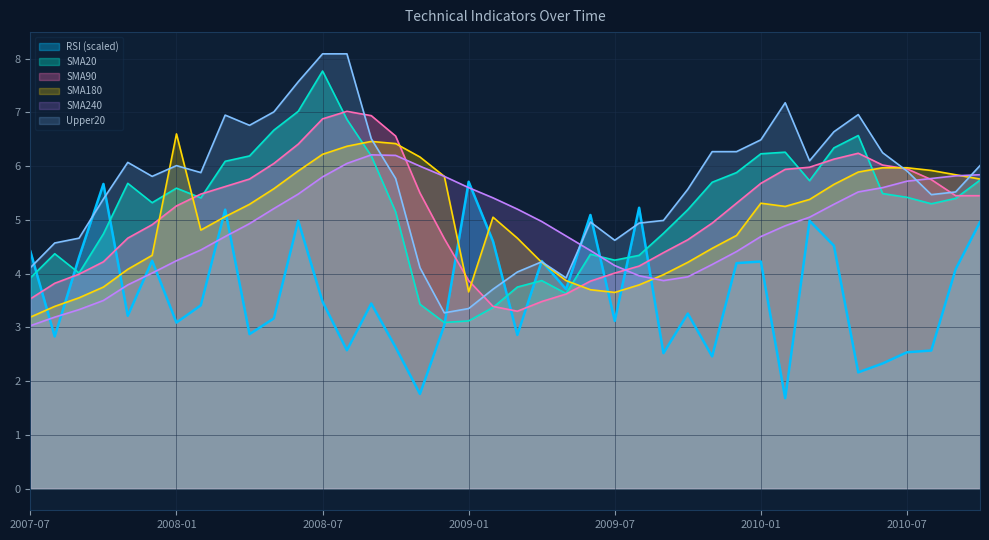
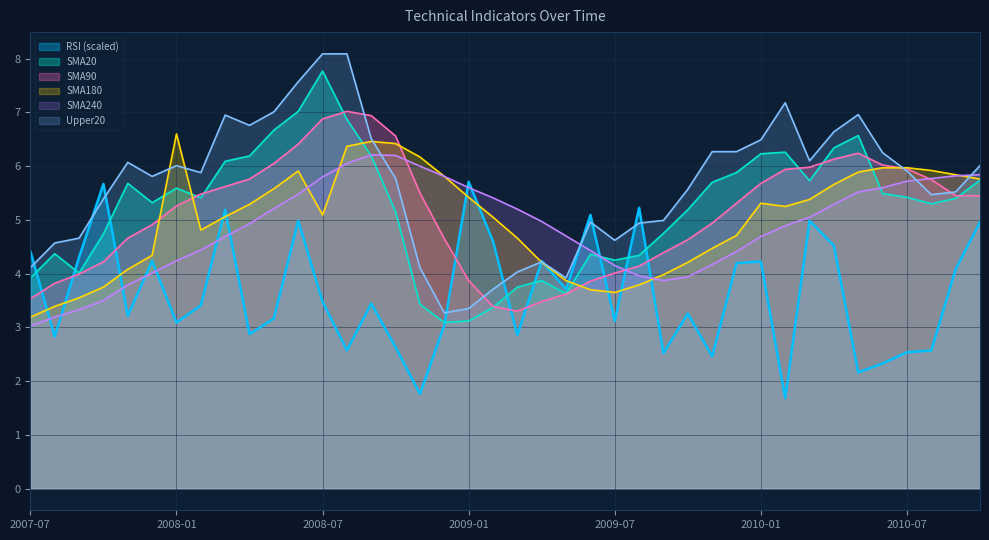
SMA180, 2008-07: 6.2 -> 5.1
SMA180, 2009-01: 3.7 -> 5.4
